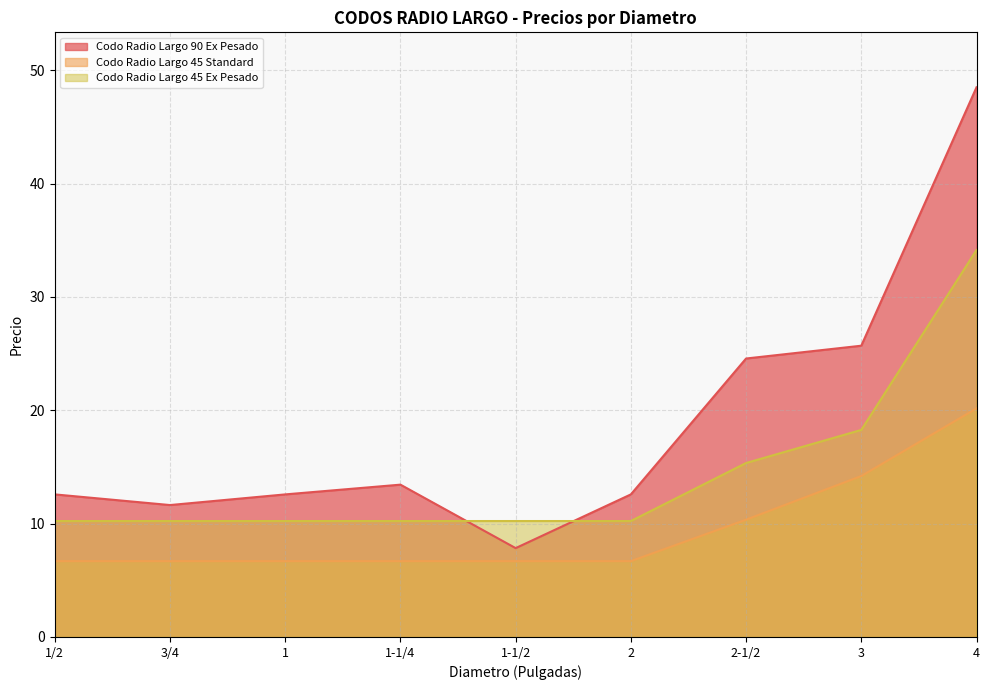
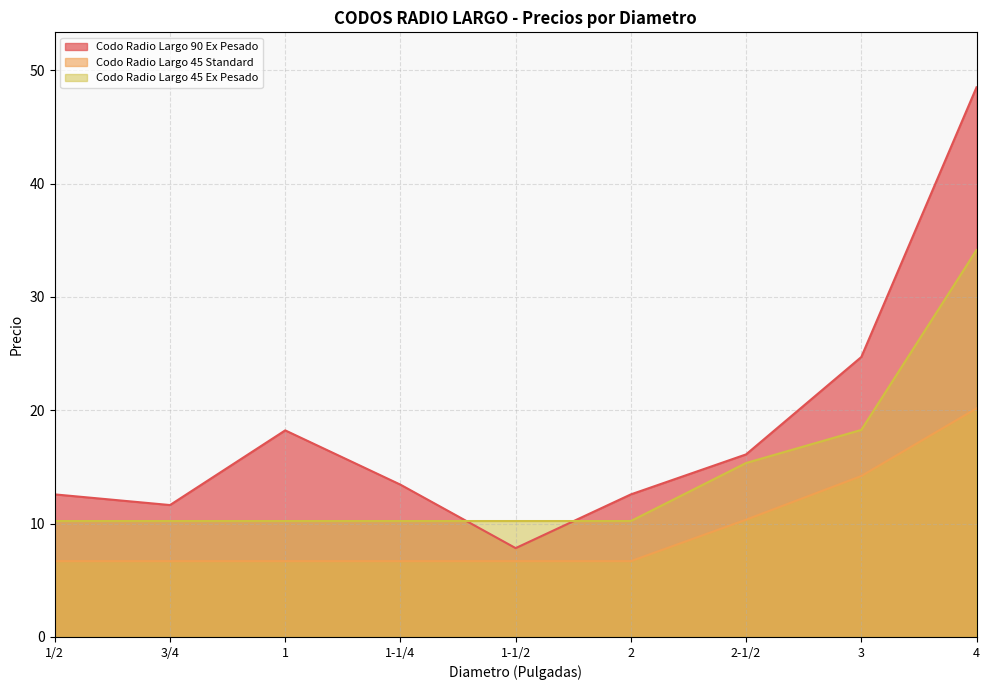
Codo Radio Largo 90 Ex Pesado, 1: 12.6 -> 18.2
Codo Radio Largo 90 Ex Pesado, 2-1/2: 24.6 -> 16.1
Codo Radio Largo 90 Ex Pesado, 3: 25.7 -> 24.7
